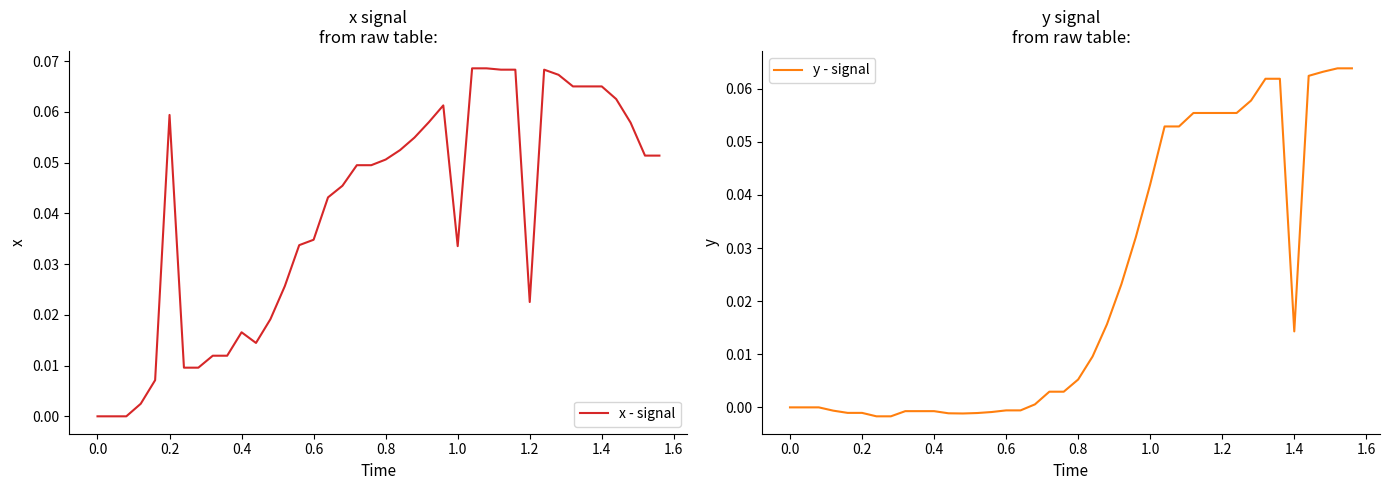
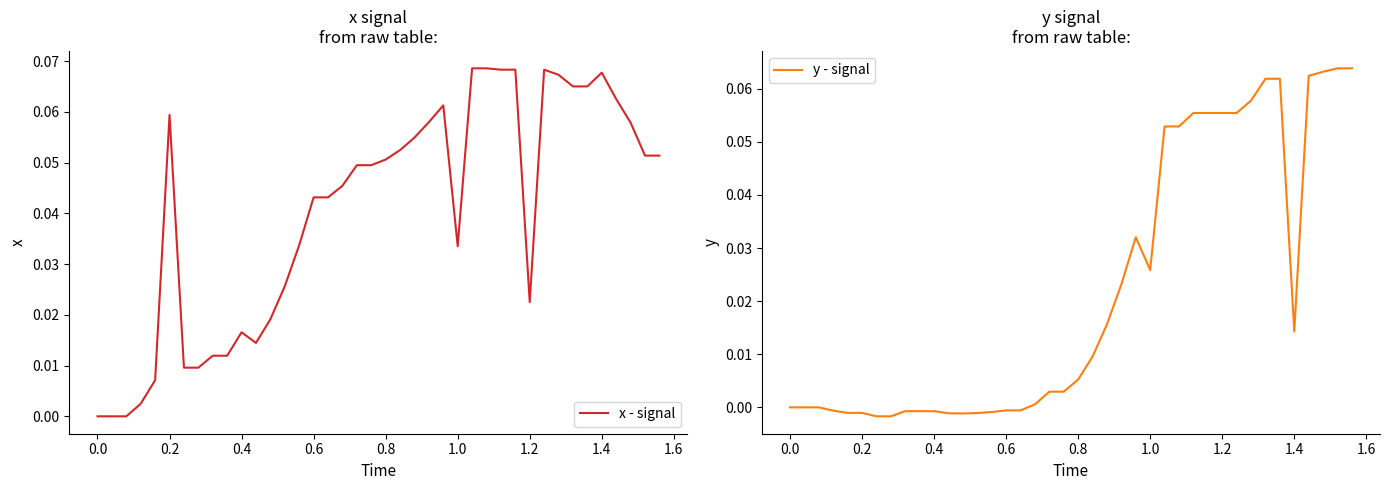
x signal from raw table:, 0.6: 0.035 -> 0.043
x signal from raw table:, 1.4: 0.065 -> 0.068
y signal from raw table:, 1.0: 0.042 -> 0.026
